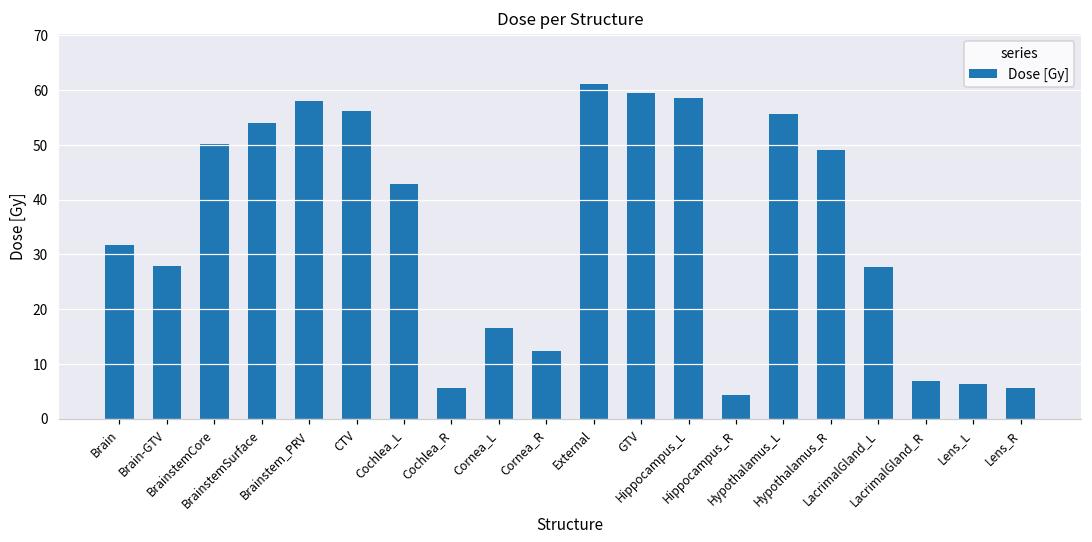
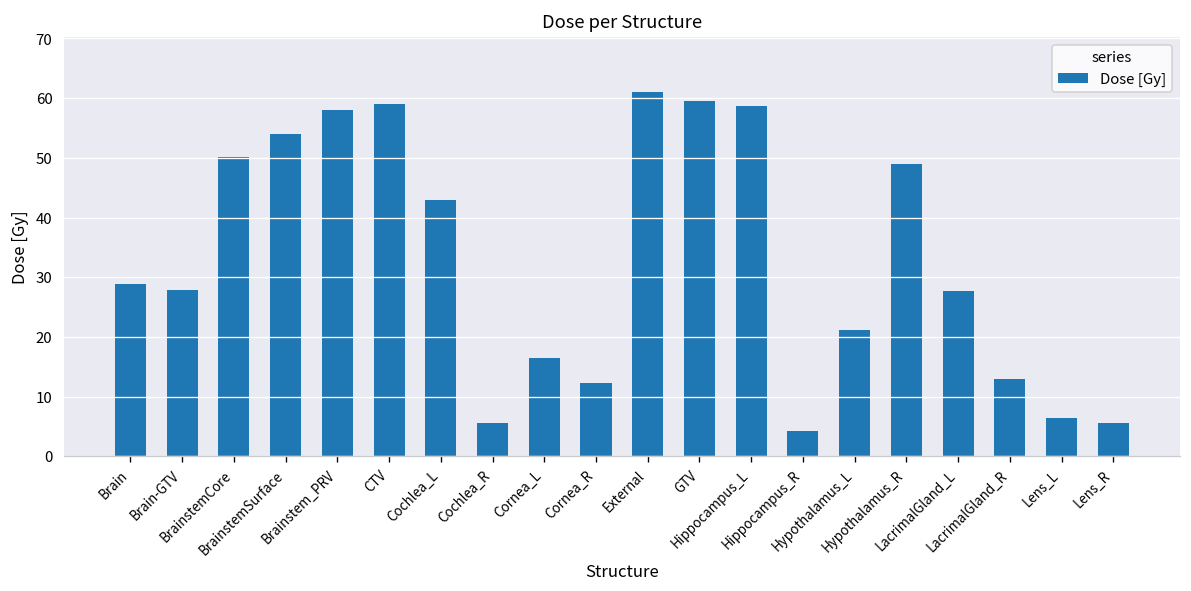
Brain: 32 -> 29
CTV: 56 -> 59
Hypothalamus_L: 56 -> 21
LacrimalGland_R: 7 -> 13
